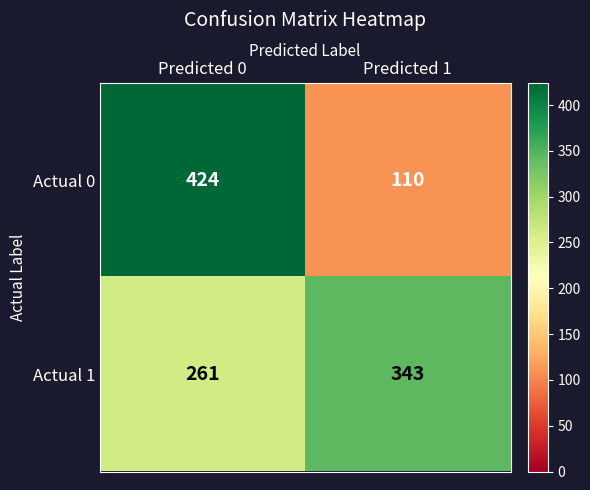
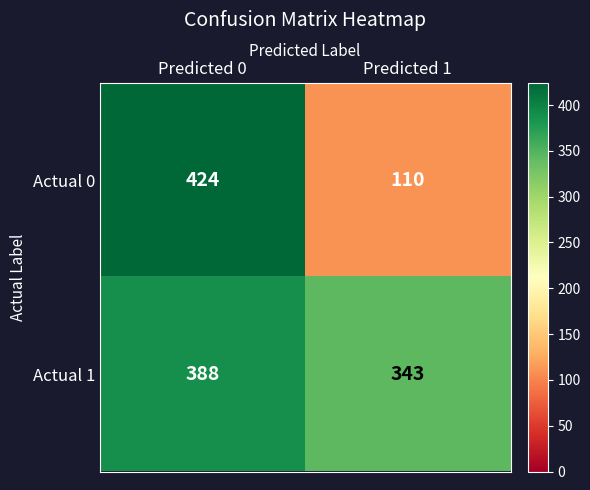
Actual 1, Predicted 0: 261 -> 388
